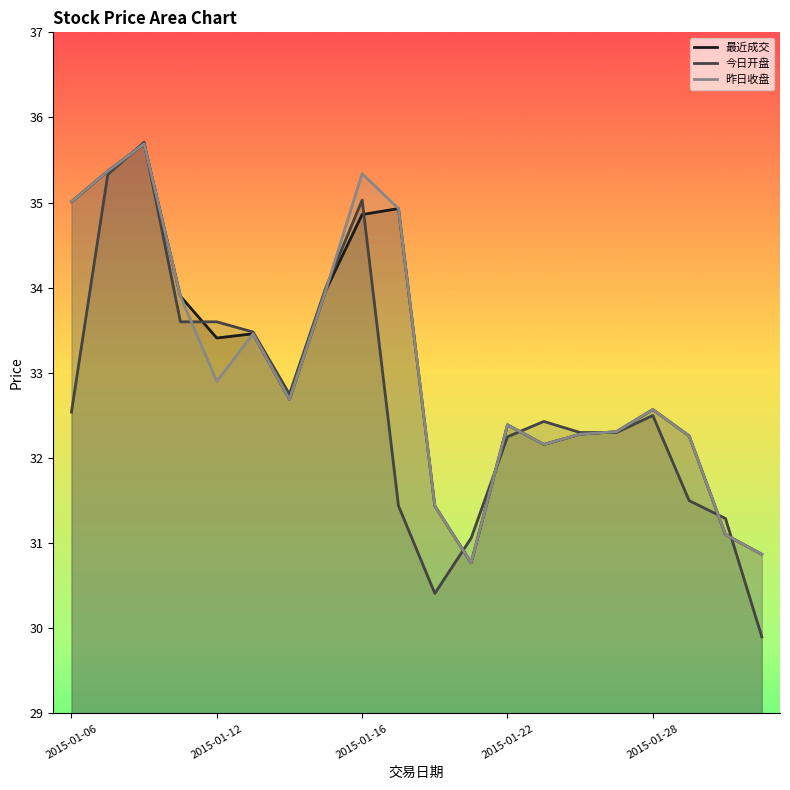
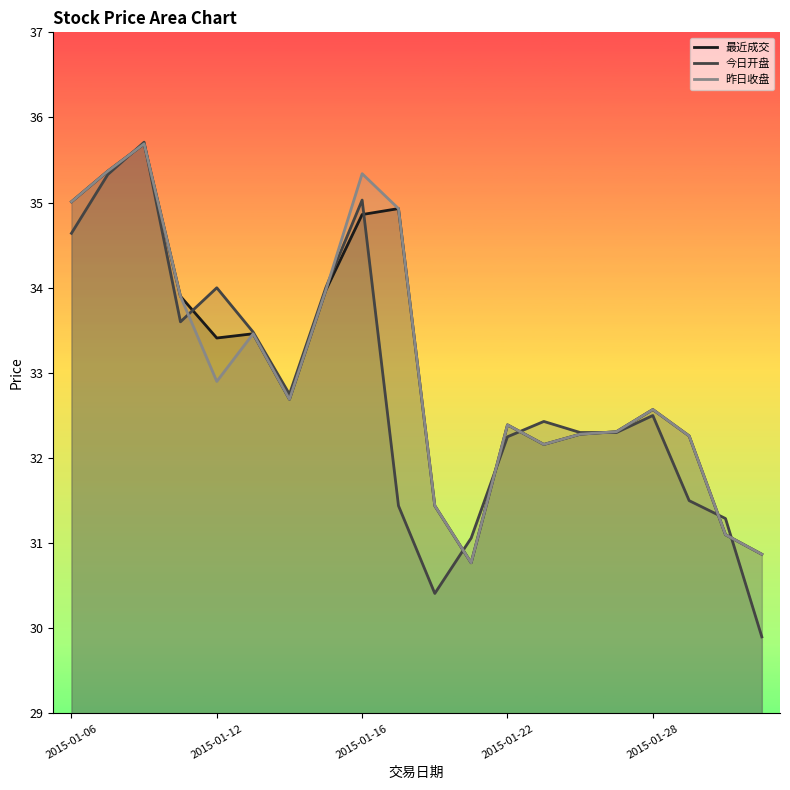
今日开盘, 2015-01-06: 32.5 -> 34.6
今日开盘, 2015-01-12: 33.6 -> 34.0
